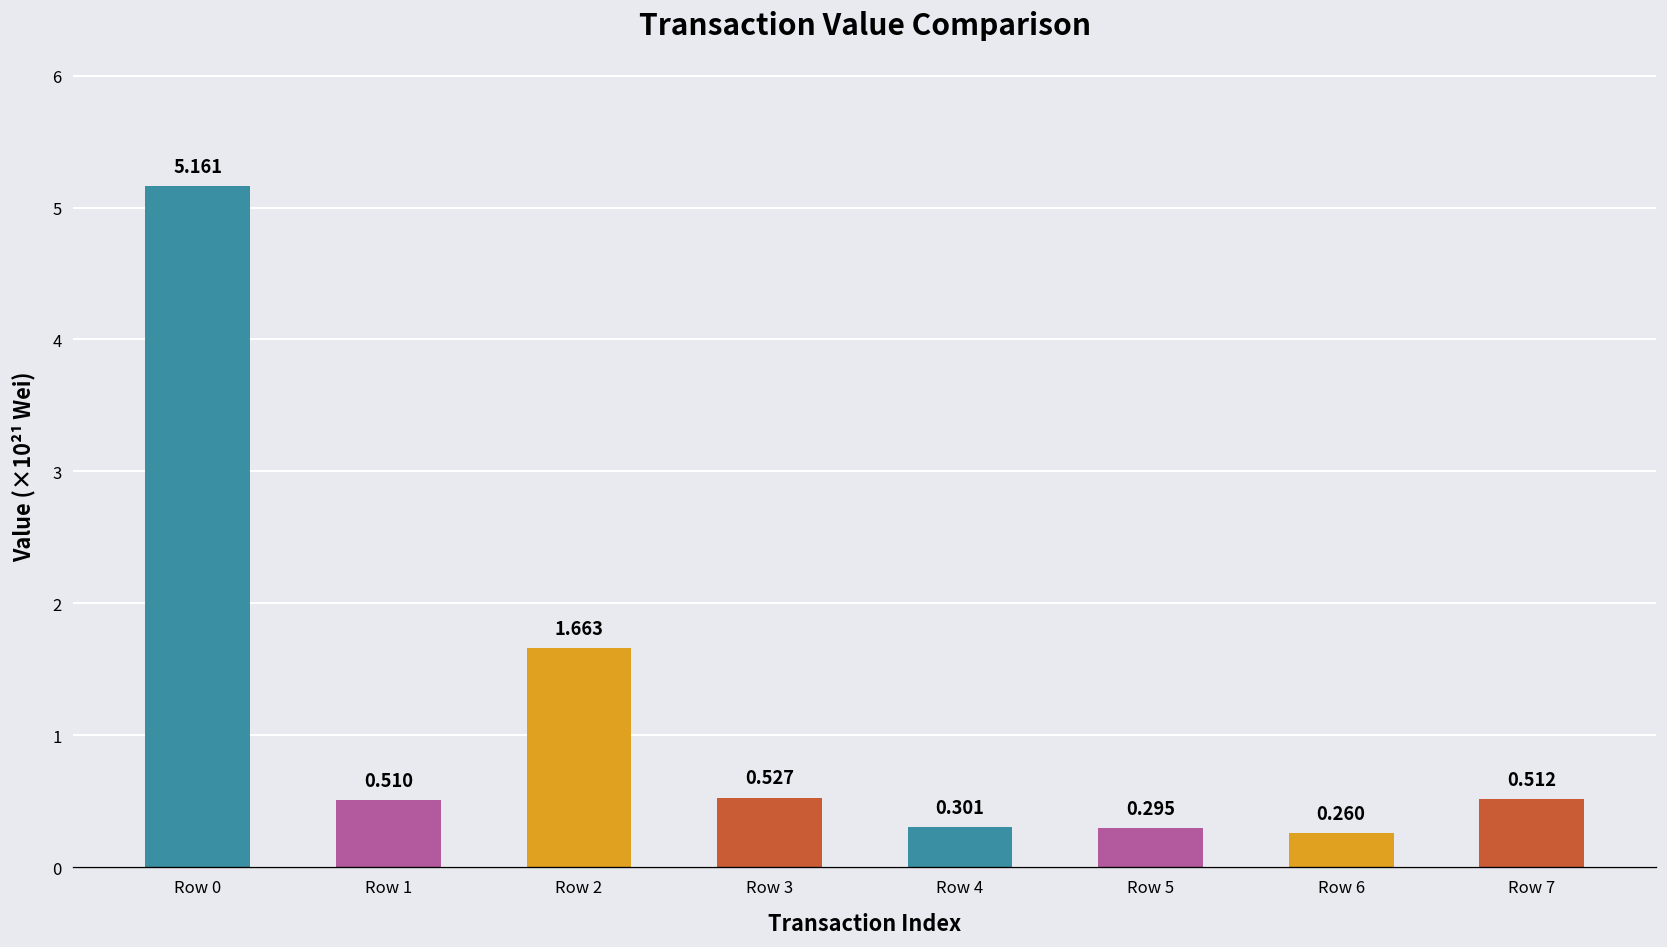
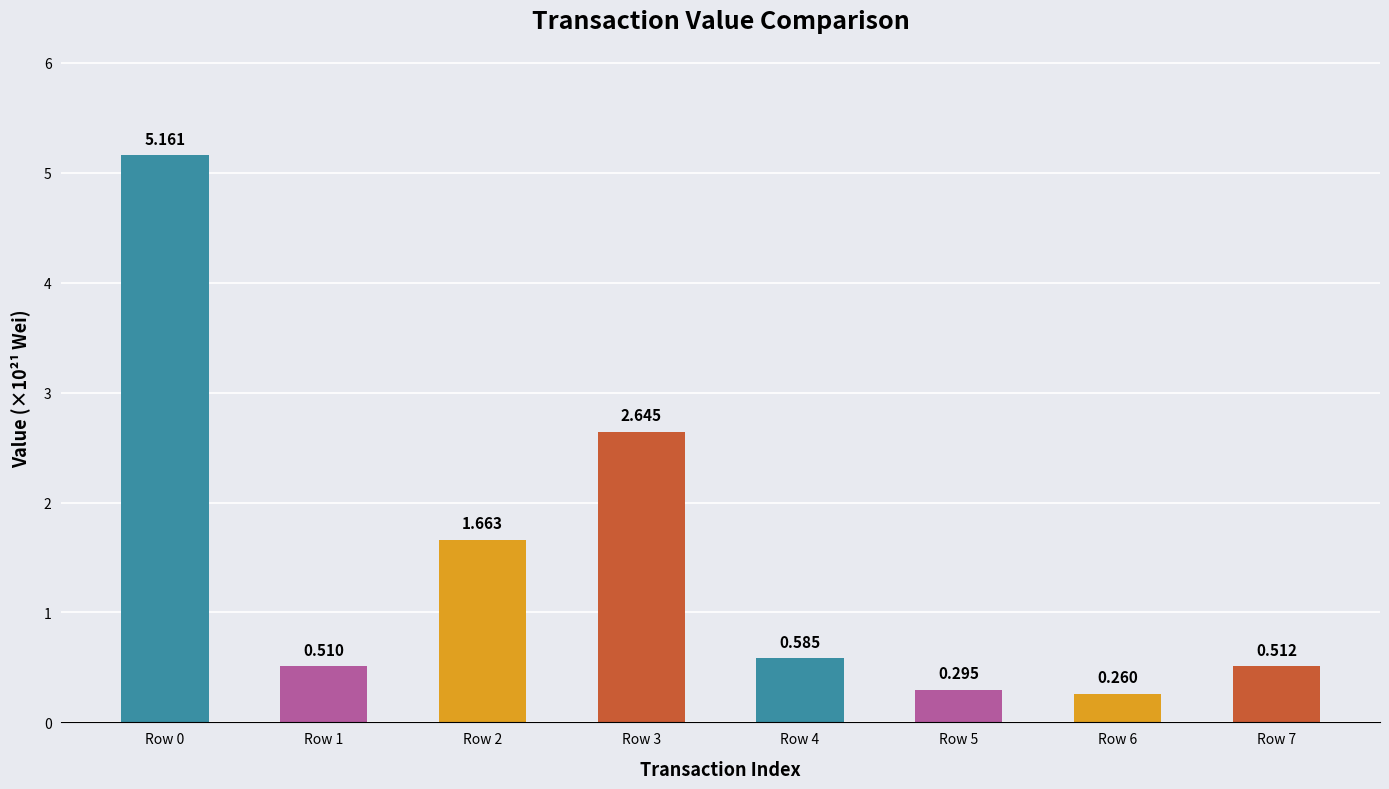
Row 3: 0.527 -> 2.645
Row 4: 0.301 -> 0.585
